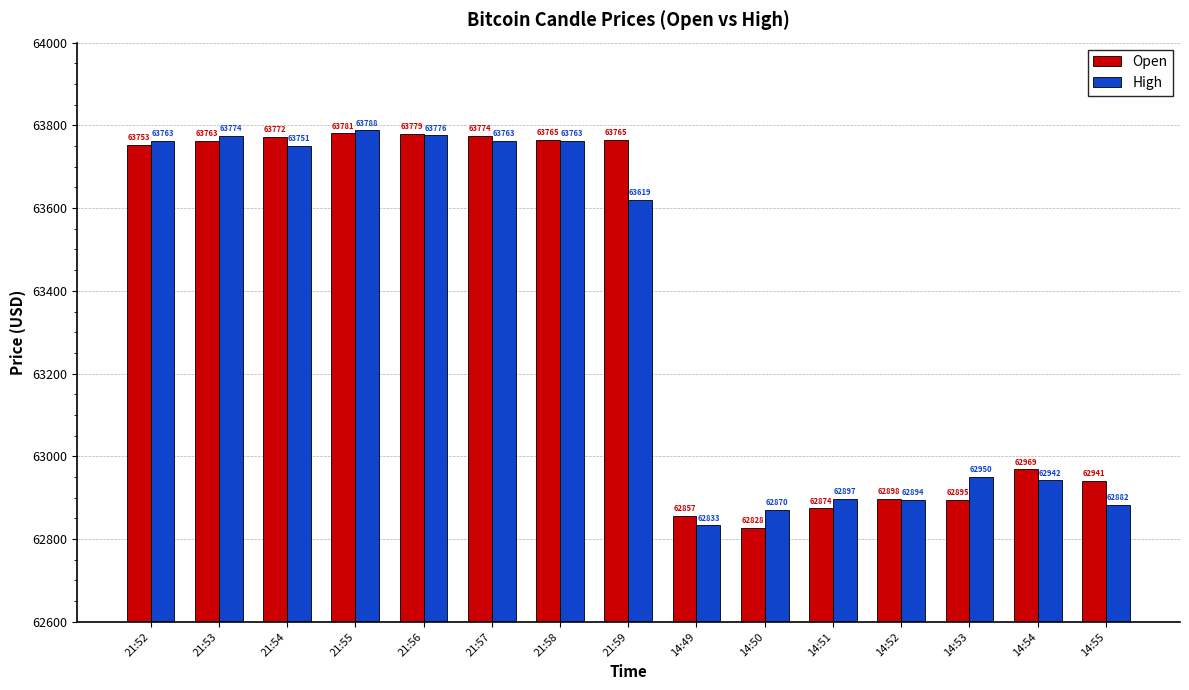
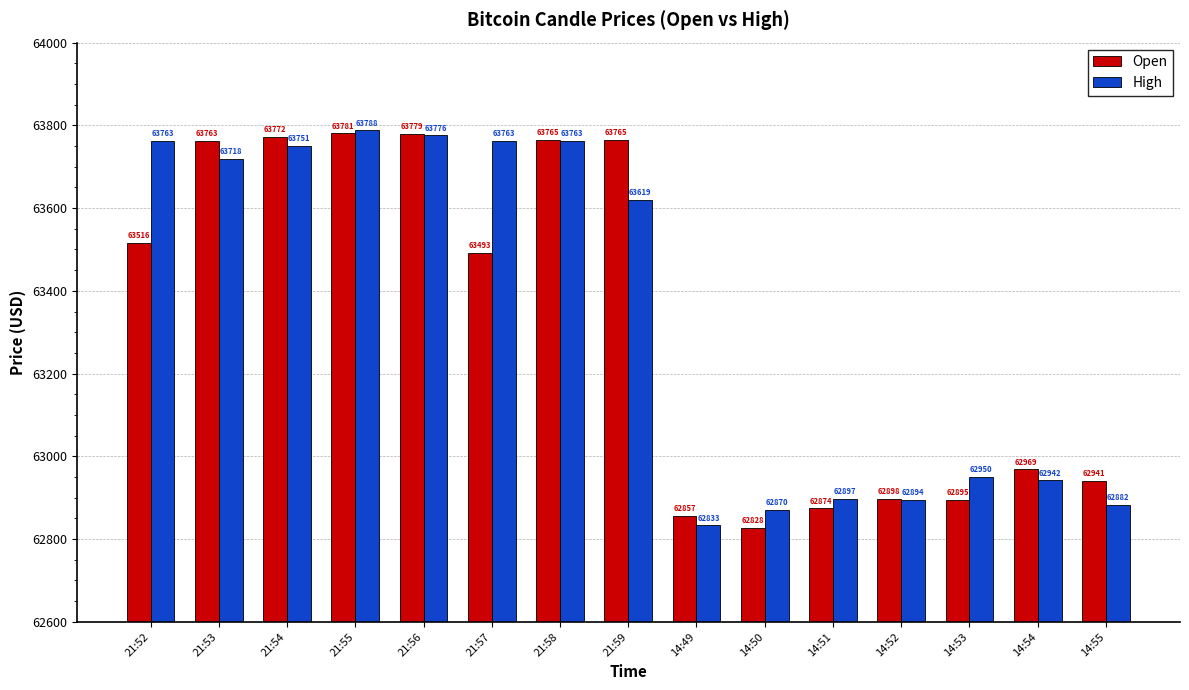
Open, 21:52: 63753 -> 63516
High, 21:53: 63774 -> 63718
Open, 21:57: 63774 -> 63493
